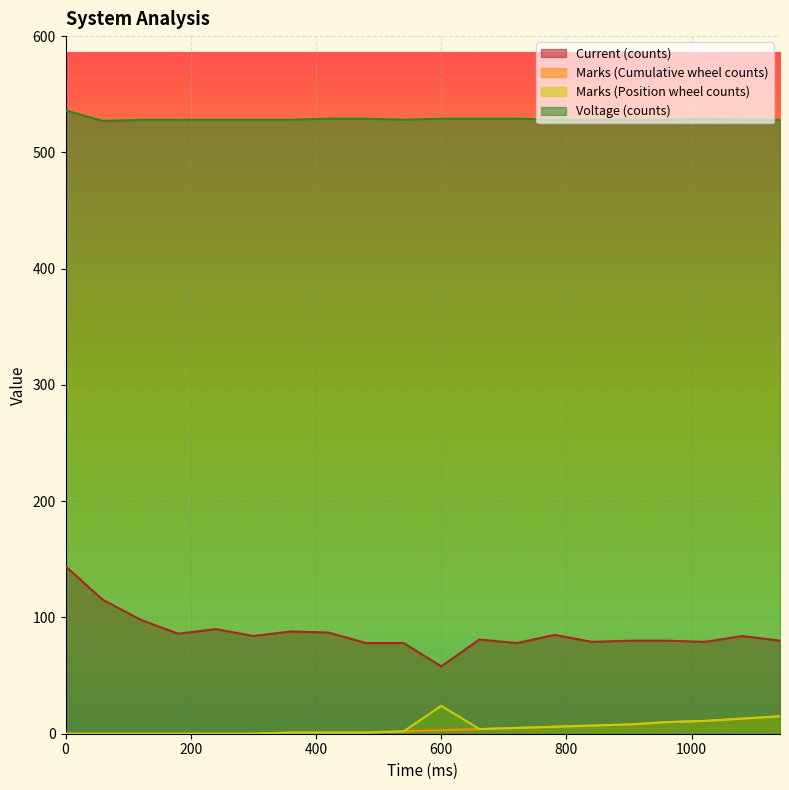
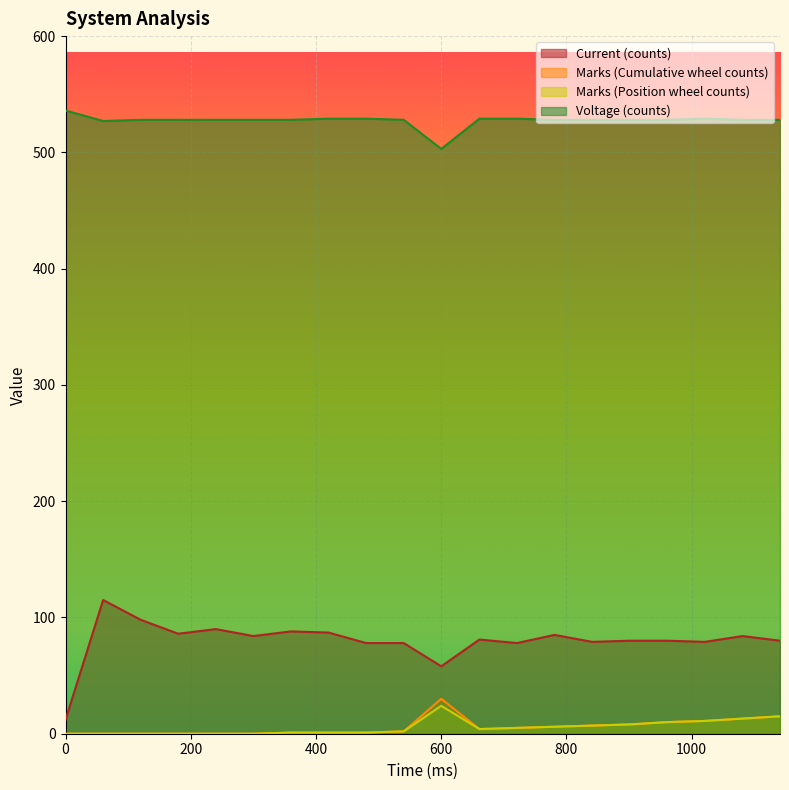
Current (counts), 0: 144 -> 12
Marks (Cumulative wheel counts), 600: 3 -> 30
Voltage (counts), 600: 529 -> 503
